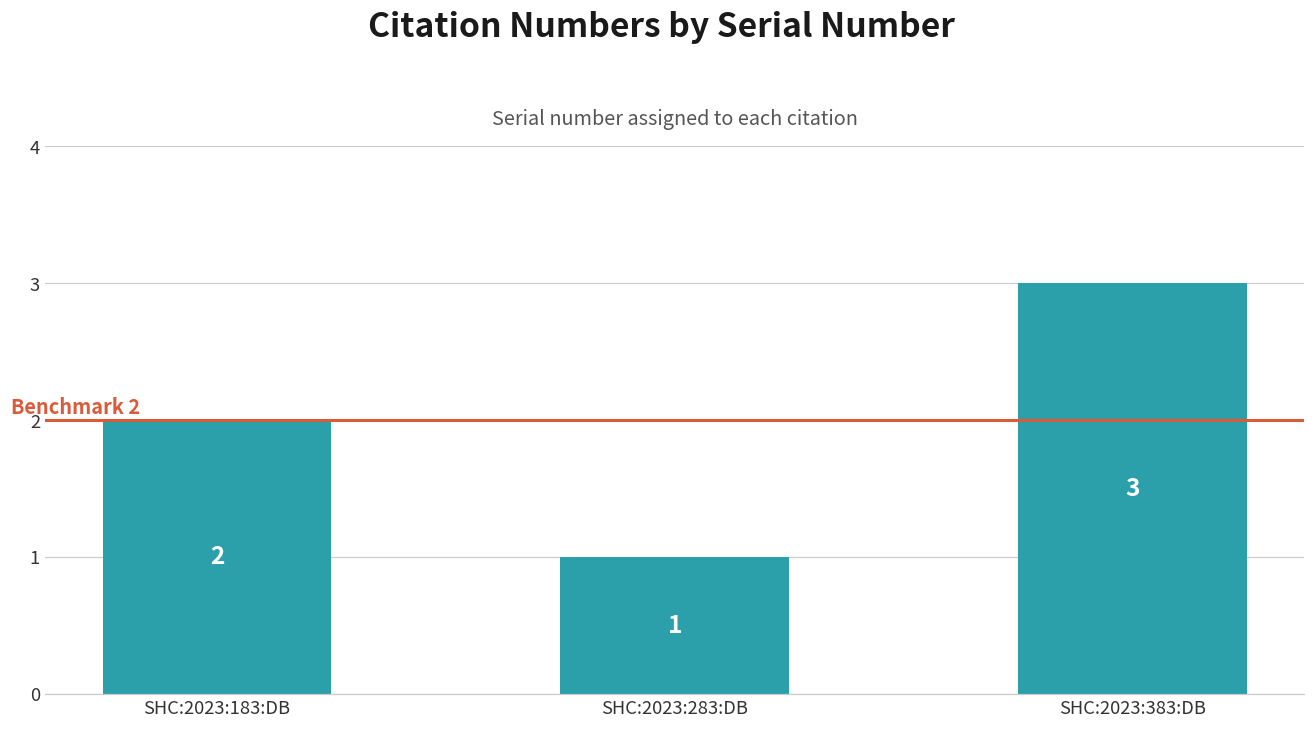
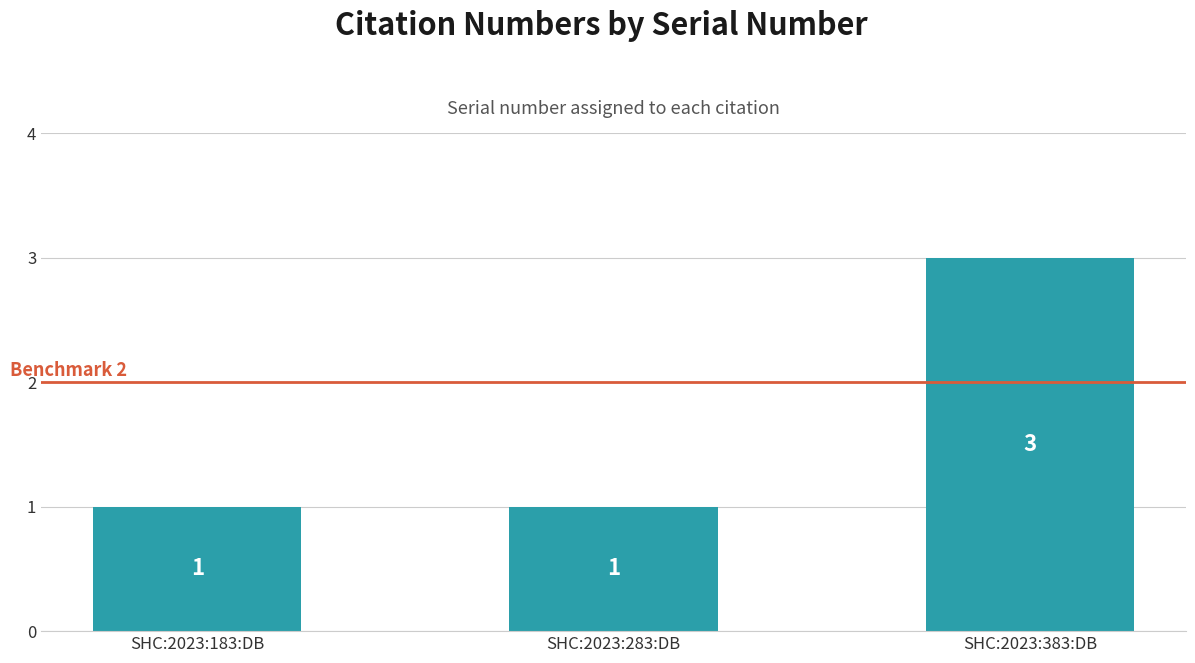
SHC:2023:183:DB: 2 -> 1
